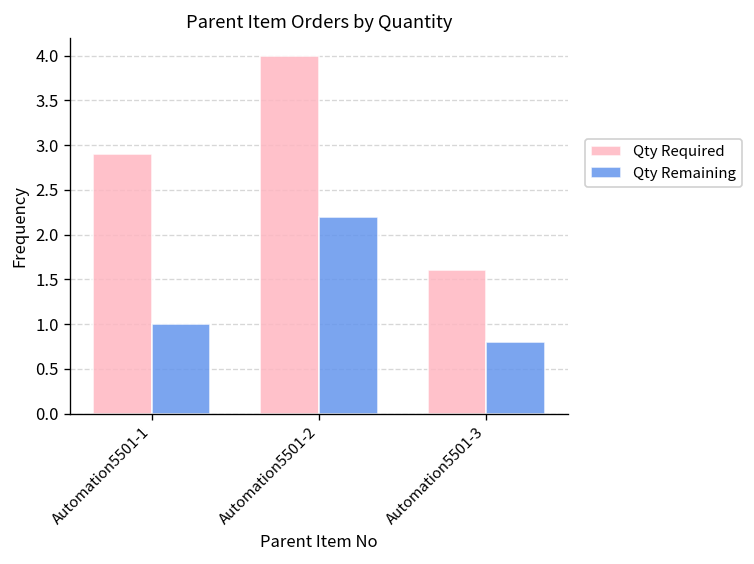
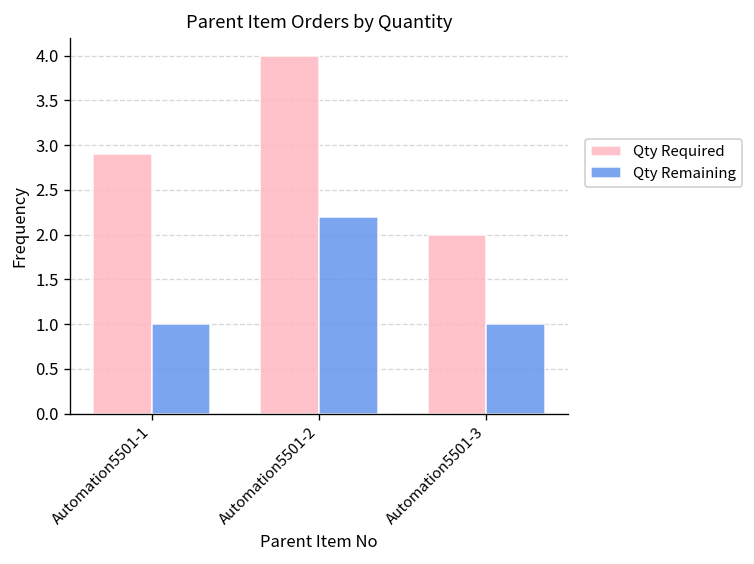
Qty Required, Automation5501-3: 1.6 -> 2.0
Qty Remaining, Automation5501-3: 0.8 -> 1.0
